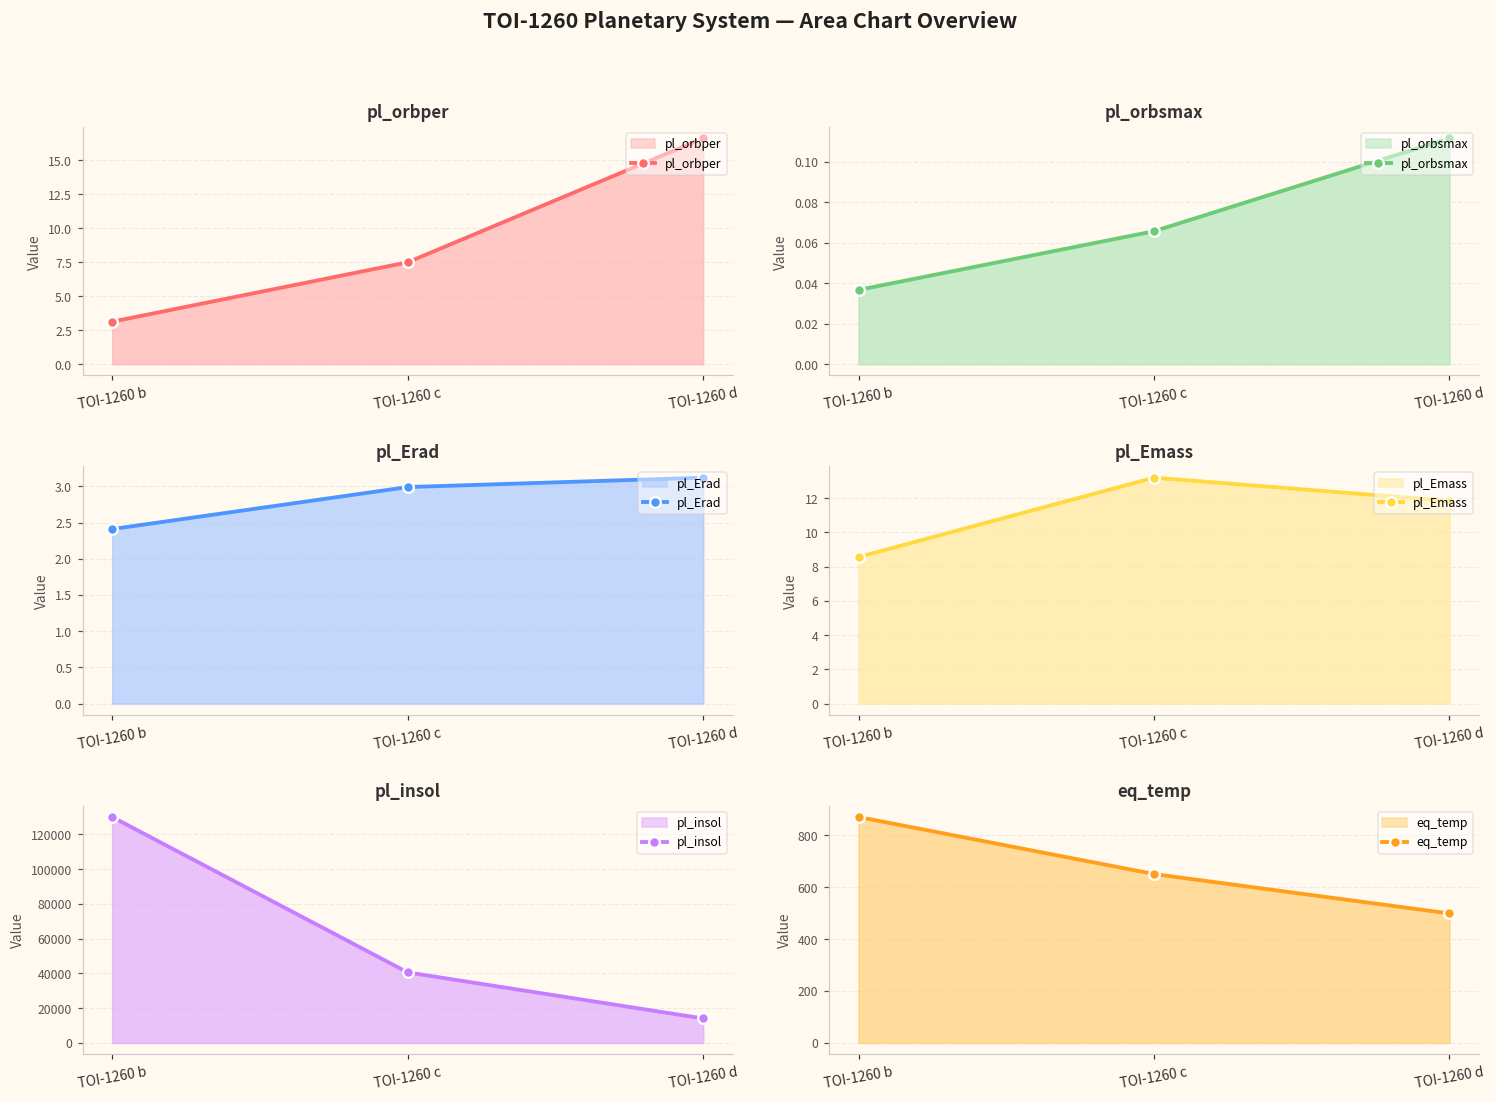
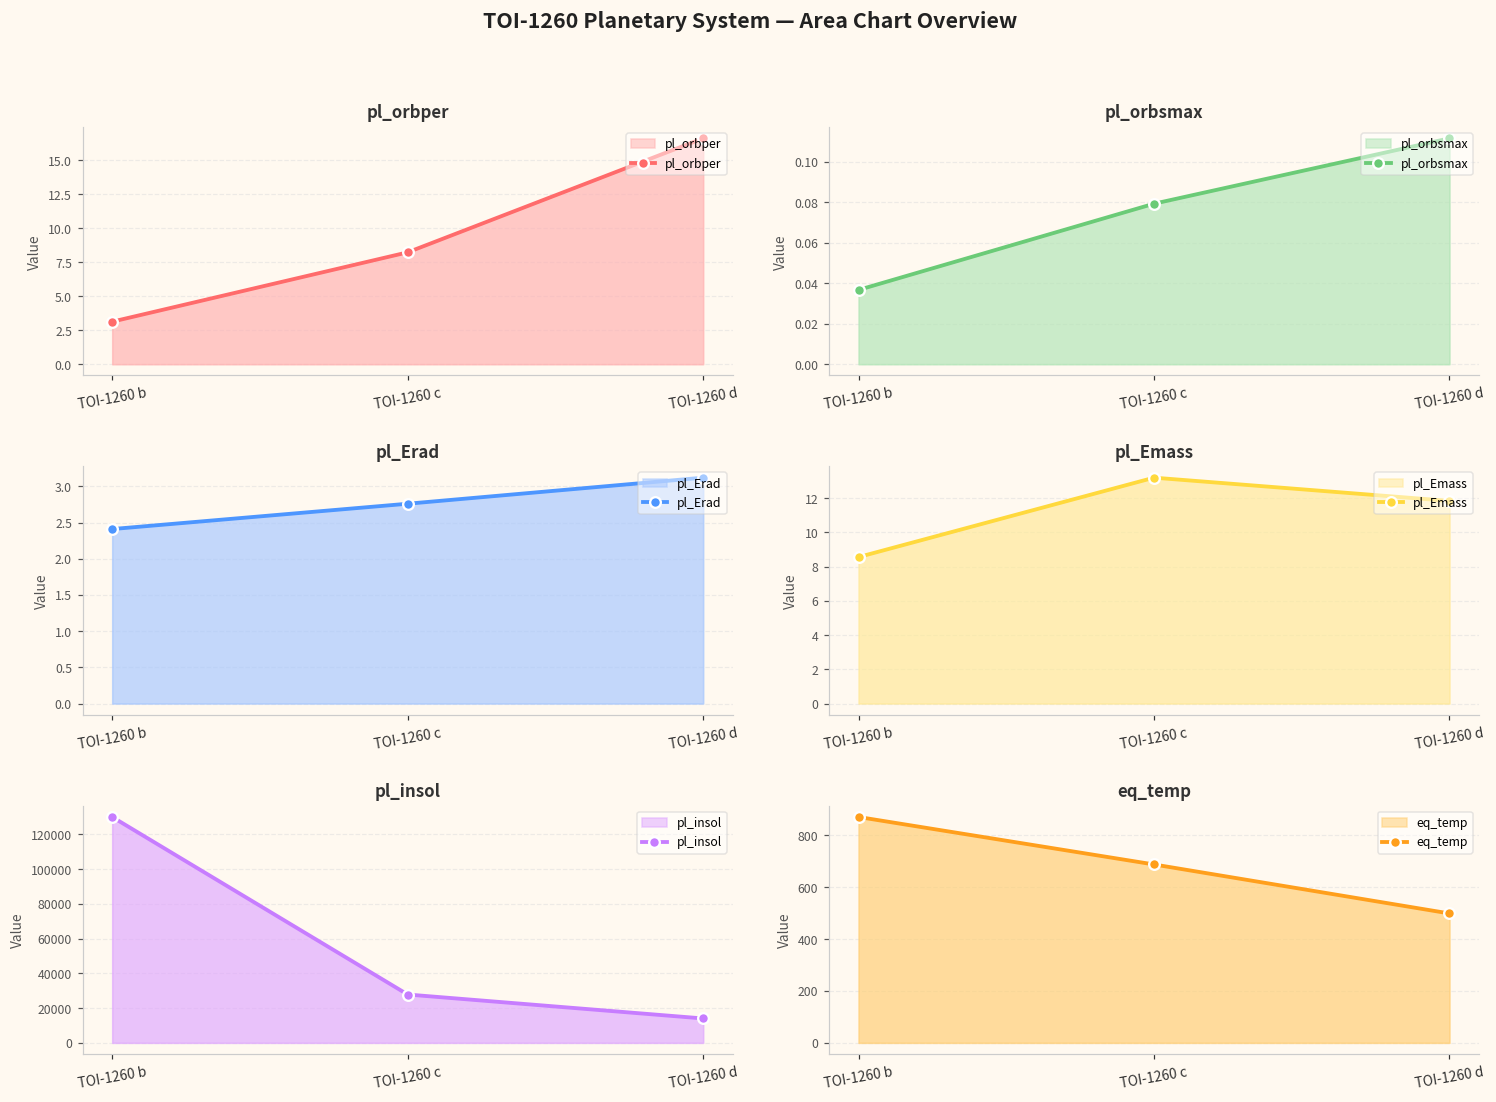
pl_orbper, TOI-1260 c: 7.5 -> 8.2
pl_orbsmax, TOI-1260 c: 0.066 -> 0.079
pl_Erad, TOI-1260 c: 3.0 -> 2.8
pl_insol, TOI-1260 c: 41000 -> 28000
eq_temp, TOI-1260 c: 650 -> 690
